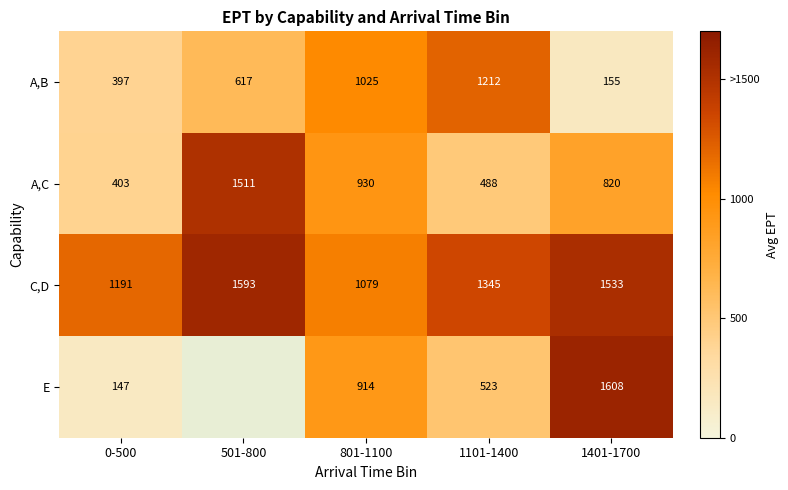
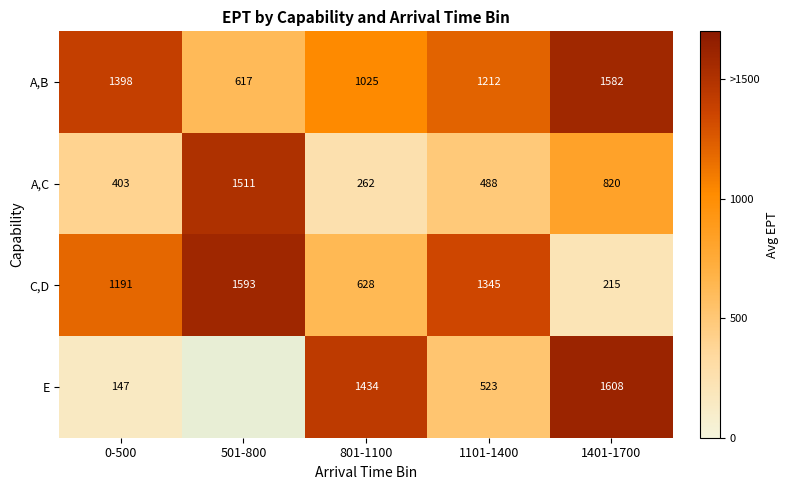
A,B, 0-500: 397 -> 1398
A,B, 1401-1700: 155 -> 1582
A,C, 801-1100: 930 -> 262
C,D, 801-1100: 1079 -> 628
C,D, 1401-1700: 1533 -> 215
E, 801-1100: 914 -> 1434
